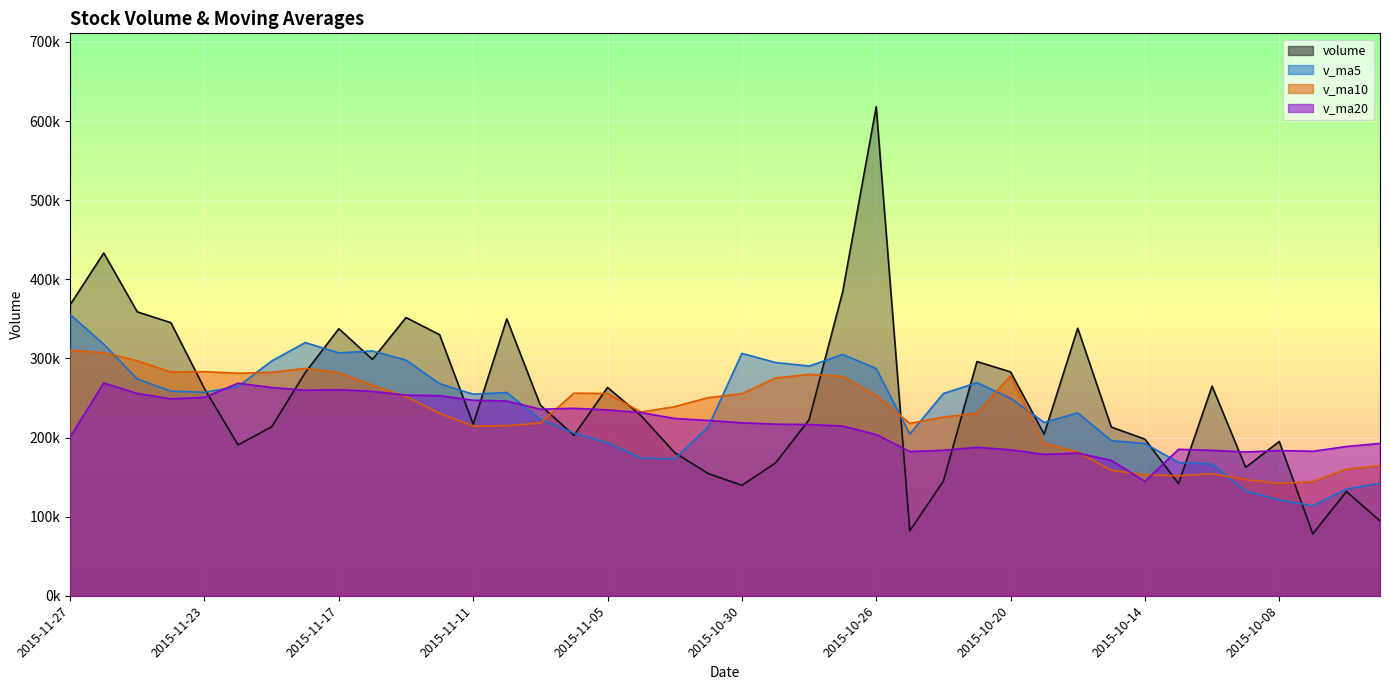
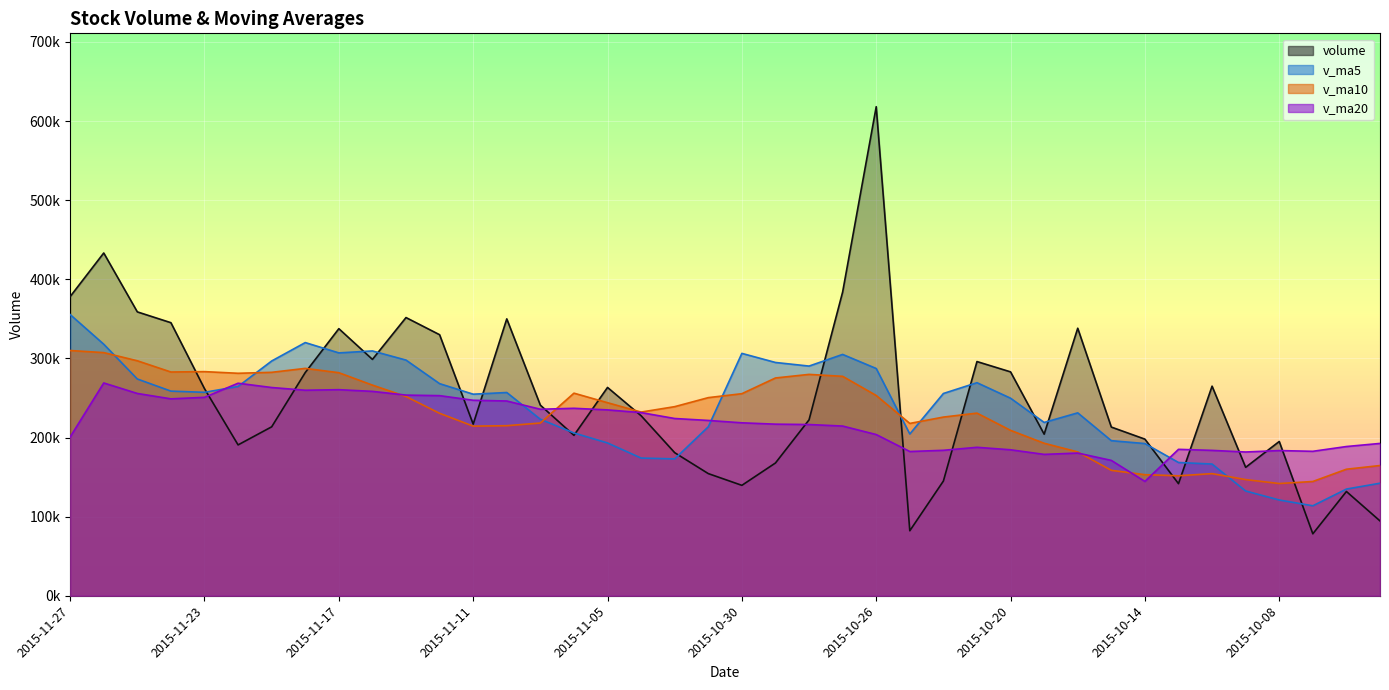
volume, 2015-11-27: 370000 -> 380000
v_ma10, 2015-11-05: 260000 -> 240000
v_ma10, 2015-10-20: 280000 -> 210000
